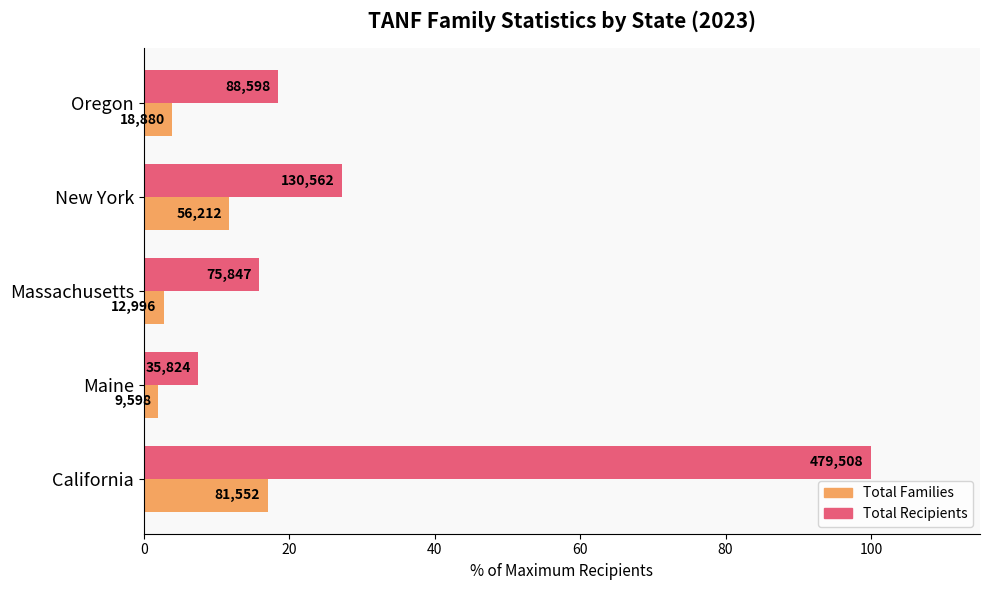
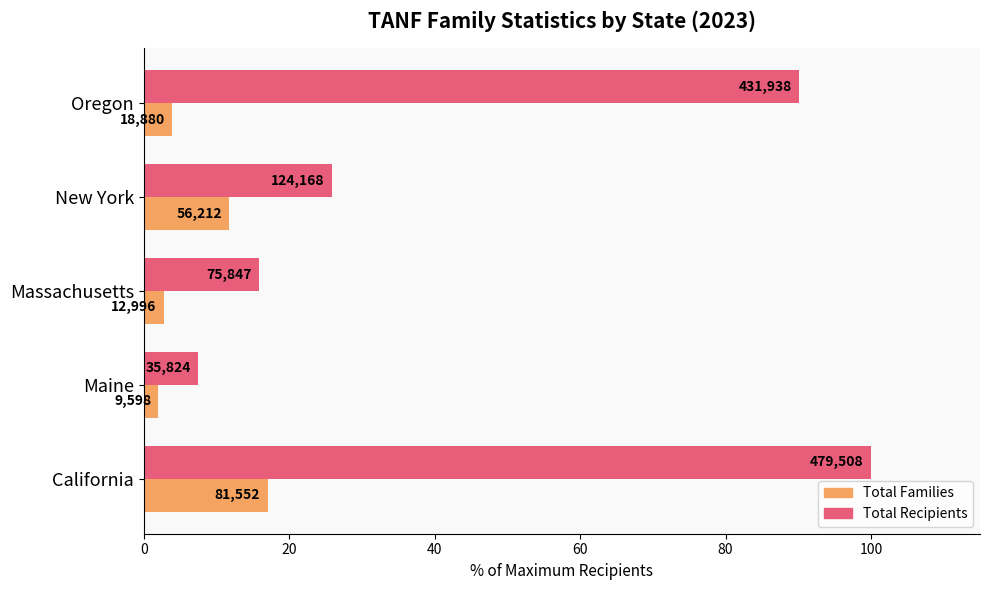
Total Recipients, Oregon: 88,598 -> 431,938
Total Recipients, New York: 130,562 -> 124,168
